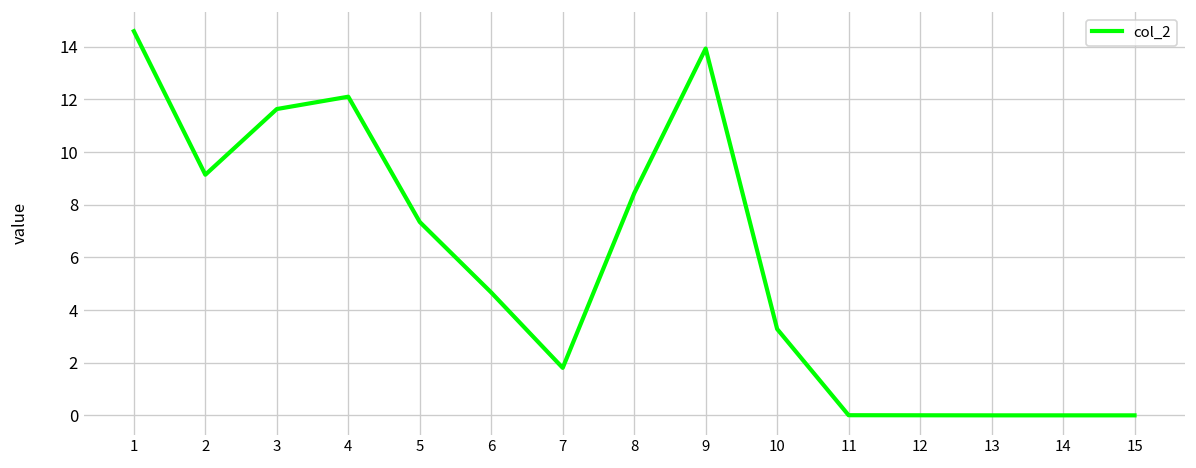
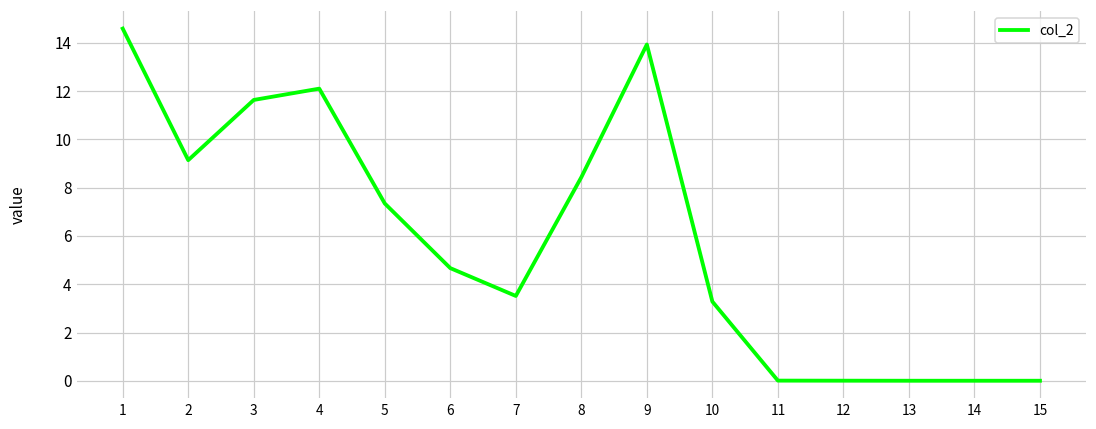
7: 1.8 -> 3.5
